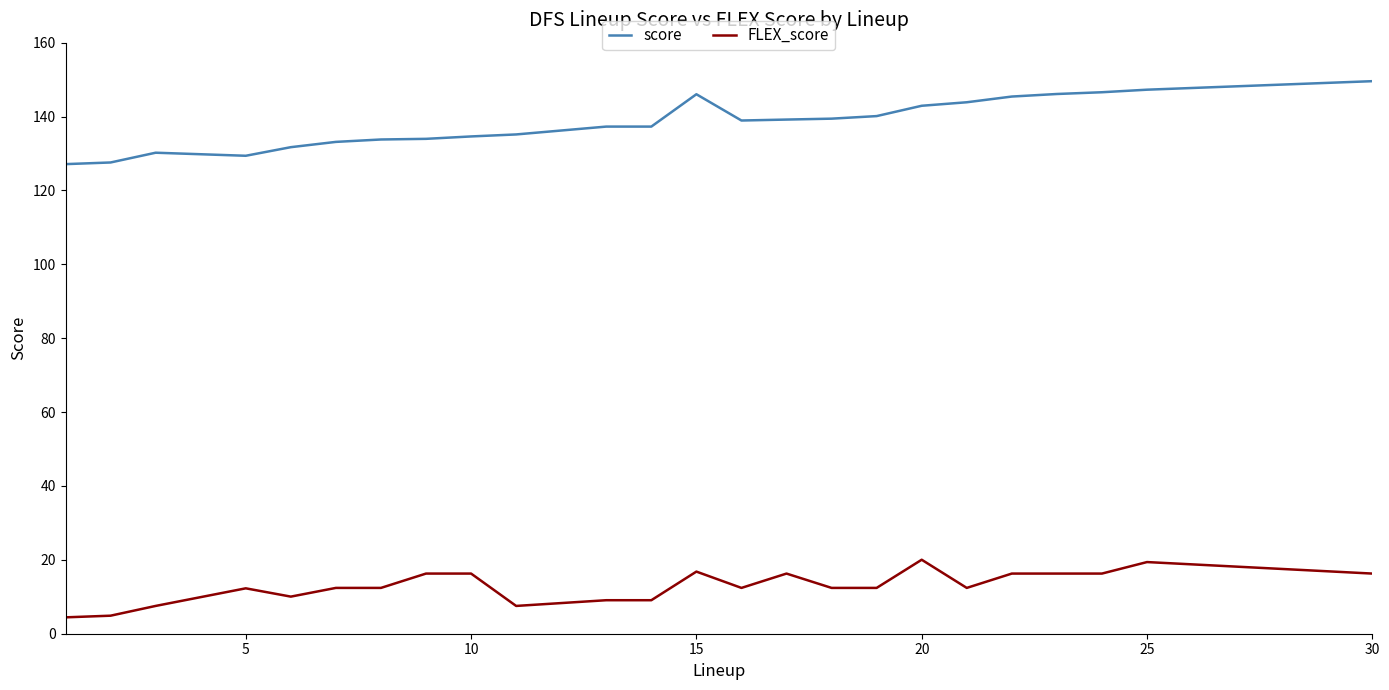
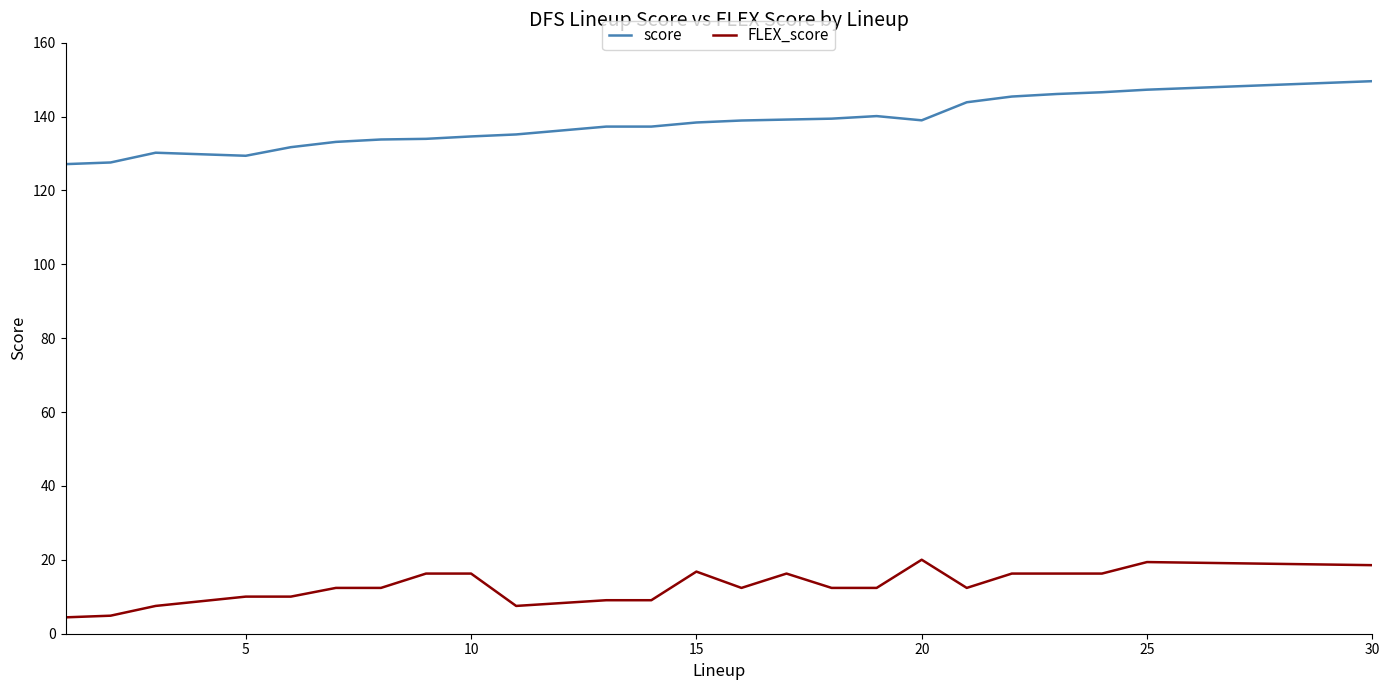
FLEX_score, 5: 12 -> 10
score, 15: 146 -> 138
score, 20: 143 -> 139
FLEX_score, 30: 16 -> 19
